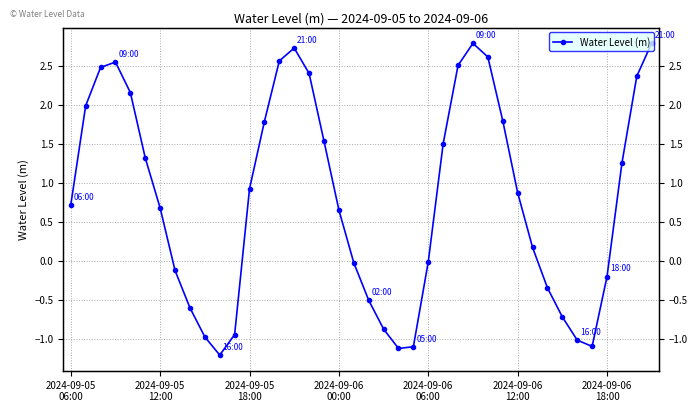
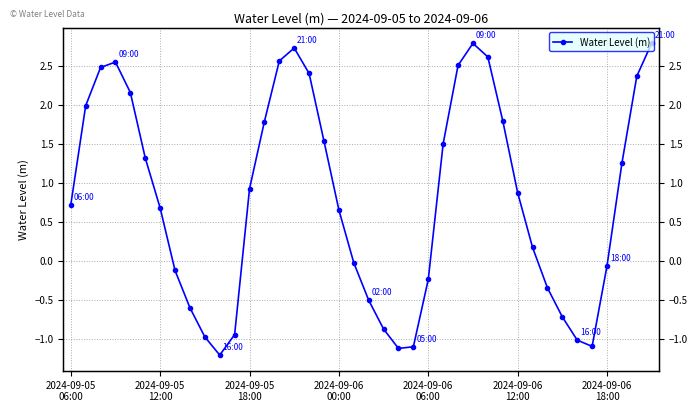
2024-09-06 06:00: 0.0 -> -0.2
2024-09-06 18:00: -0.2 -> -0.1
